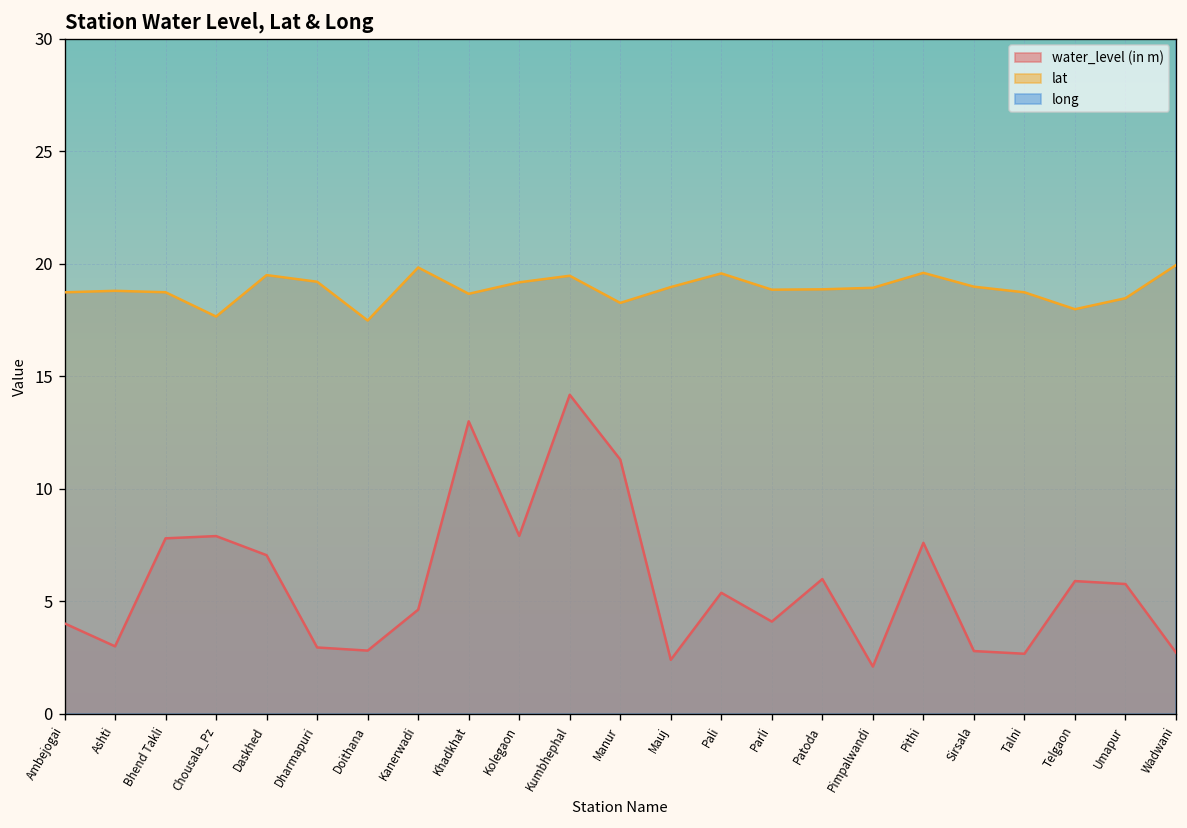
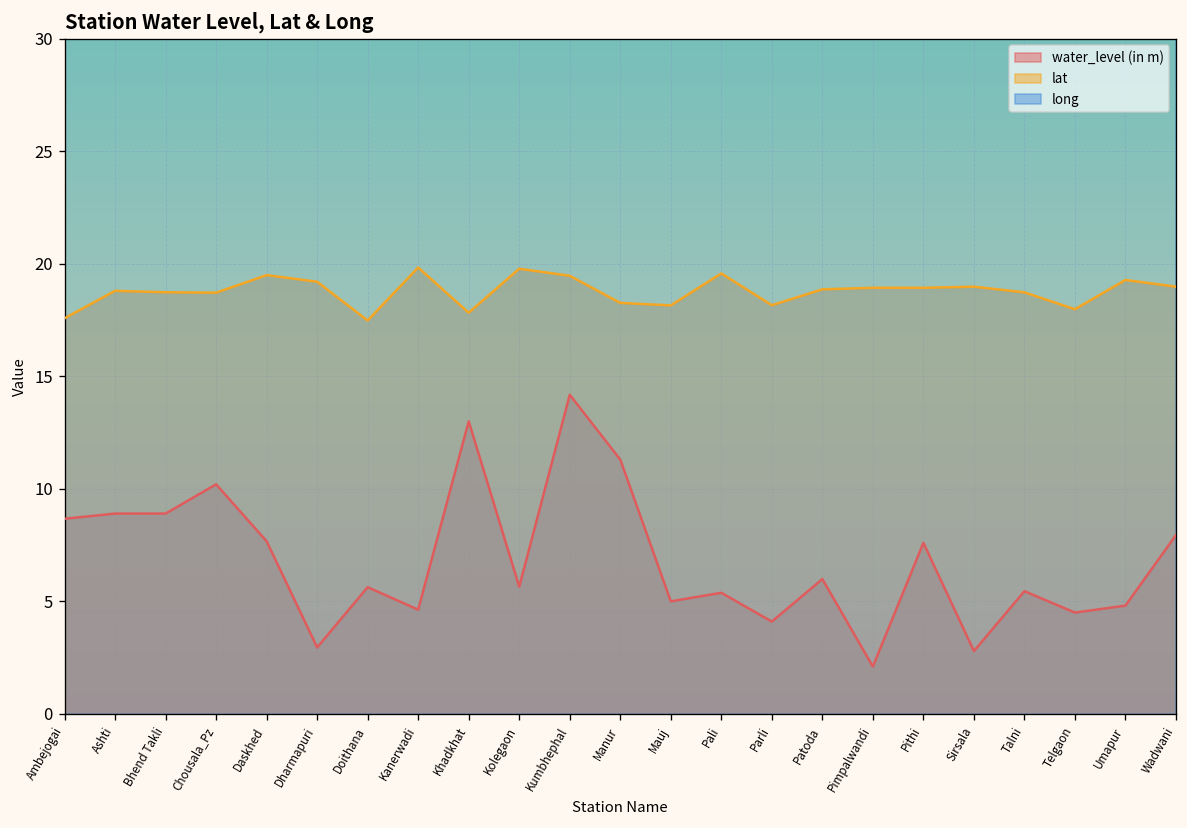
water_level (in m), Ambejogai: 4.0 -> 8.7
lat, Ambejogai: 18.7 -> 17.6
water_level (in m), Ashti: 3.0 -> 8.9
water_level (in m), Bhend Takli: 7.8 -> 8.9
water_level (in m), Chousala_Pz: 7.9 -> 10.2
lat, Chousala_Pz: 17.7 -> 18.7
water_level (in m), Daskhed: 7.1 -> 7.7
water_level (in m), Doithana: 2.8 -> 5.6
lat, Khadkhat: 18.7 -> 17.8
water_level (in m), Kolegaon: 7.9 -> 5.7
lat, Kolegaon: 19.2 -> 19.8
water_level (in m), Mauj: 2.4 -> 5.0
lat, Mauj: 19.0 -> 18.2
lat, Parli: 18.9 -> 18.2
lat, Pithi: 19.6 -> 18.9
water_level (in m), Talni: 2.7 -> 5.5
water_level (in m), Telgaon: 5.9 -> 4.5
water_level (in m), Umapur: 5.8 -> 4.8
lat, Umapur: 18.5 -> 19.3
water_level (in m), Wadwani: 2.7 -> 8.0
lat, Wadwani: 19.9 -> 19.0
